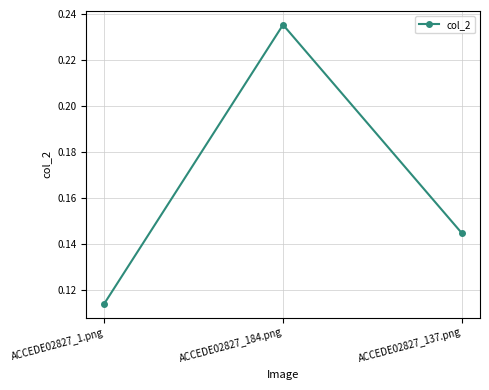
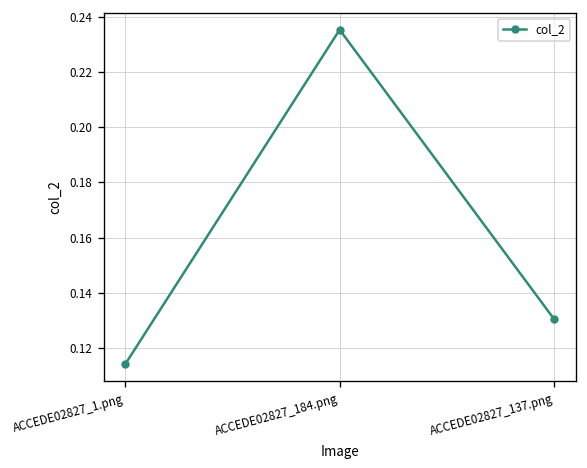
ACCEDE02827_137.png: 0.145 -> 0.130
